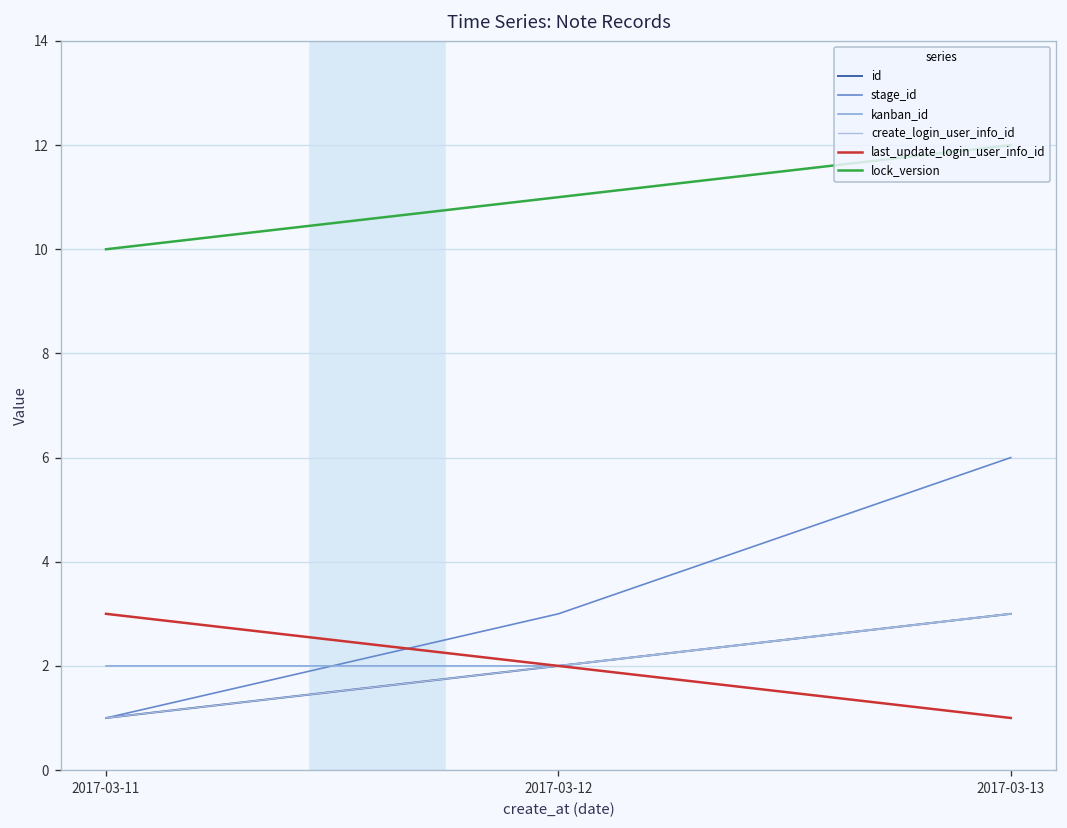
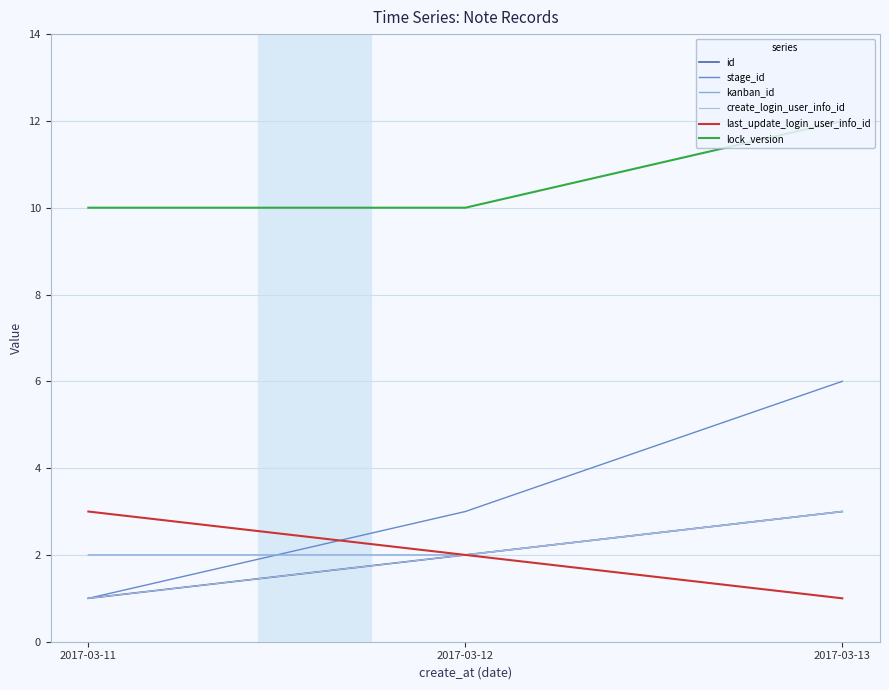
lock_version, 2017-03-12: 11 -> 10
